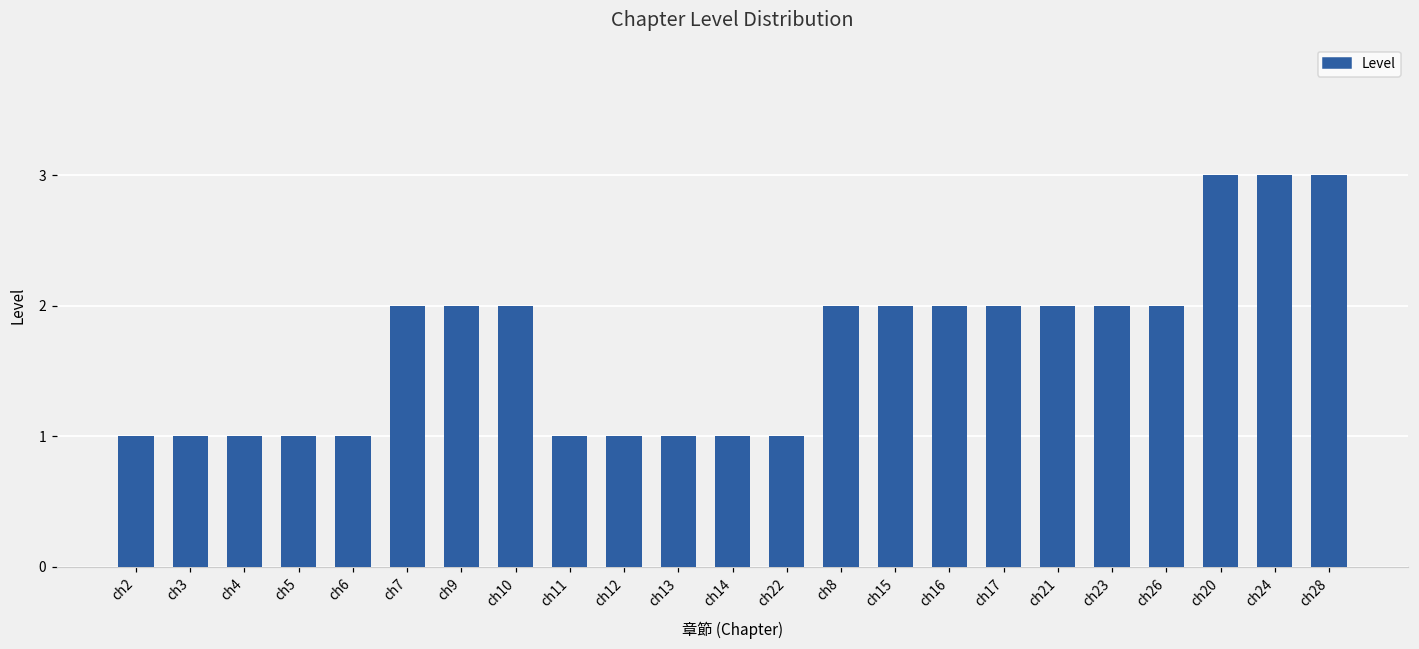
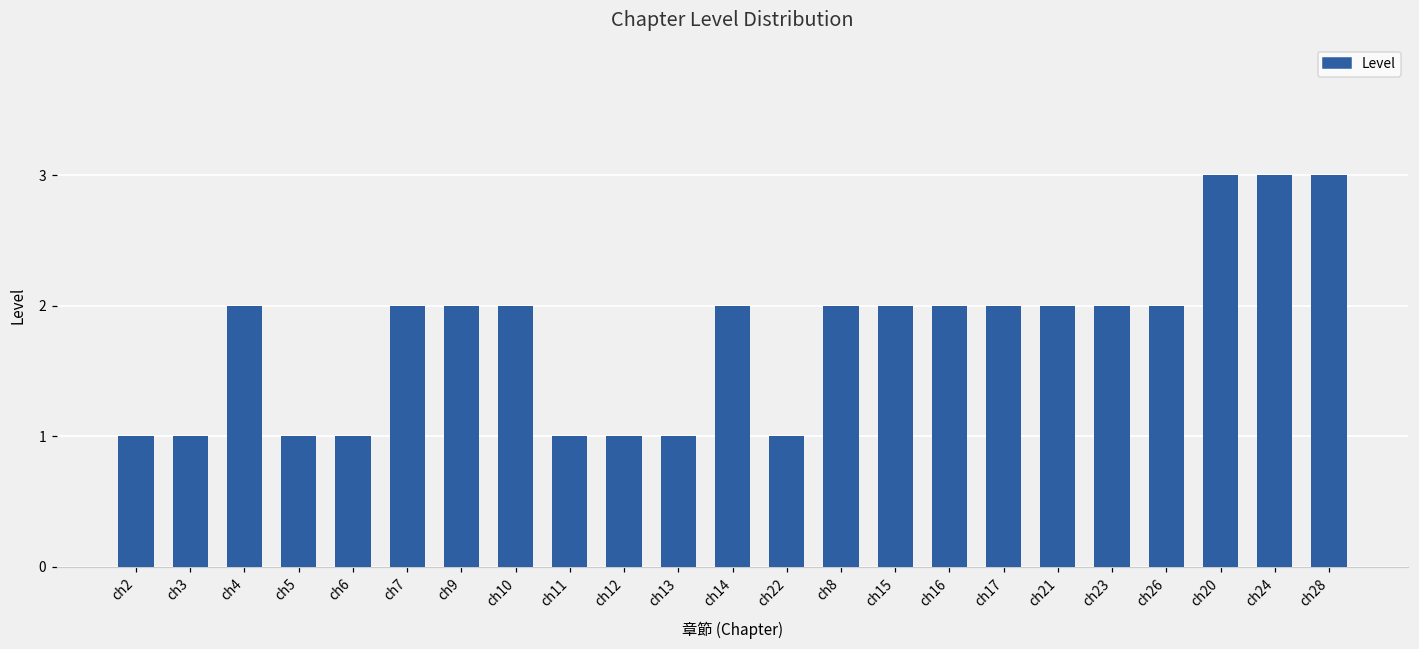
ch4: 1 -> 2
ch14: 1 -> 2
